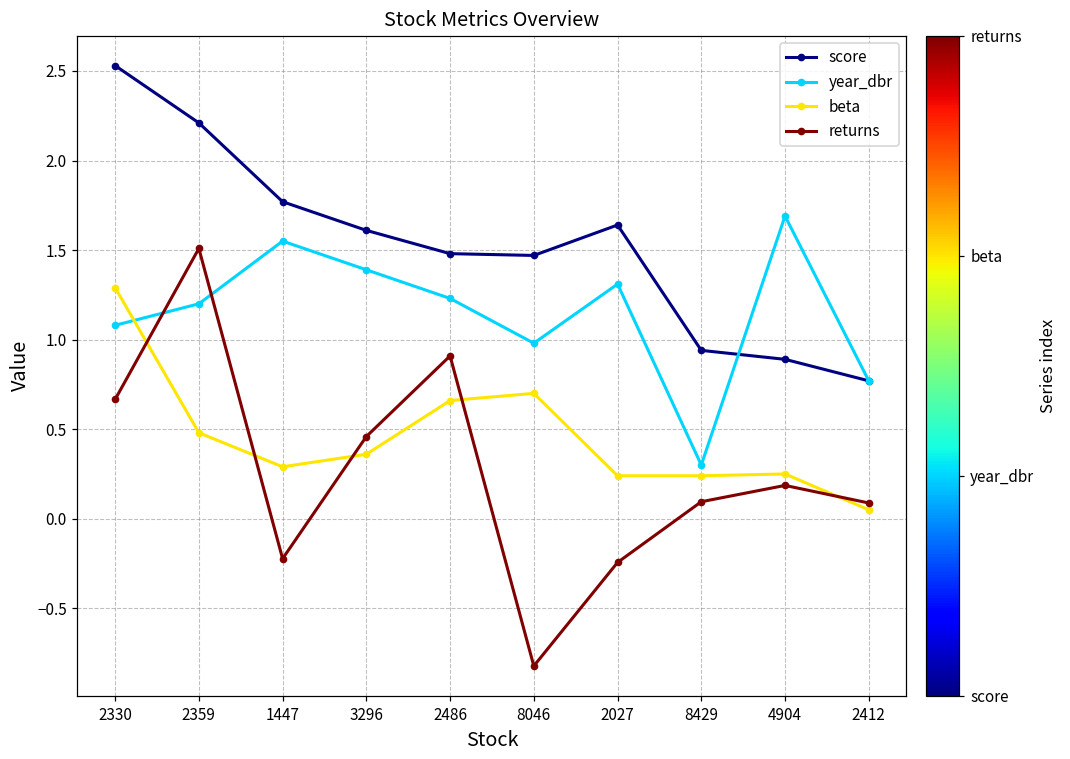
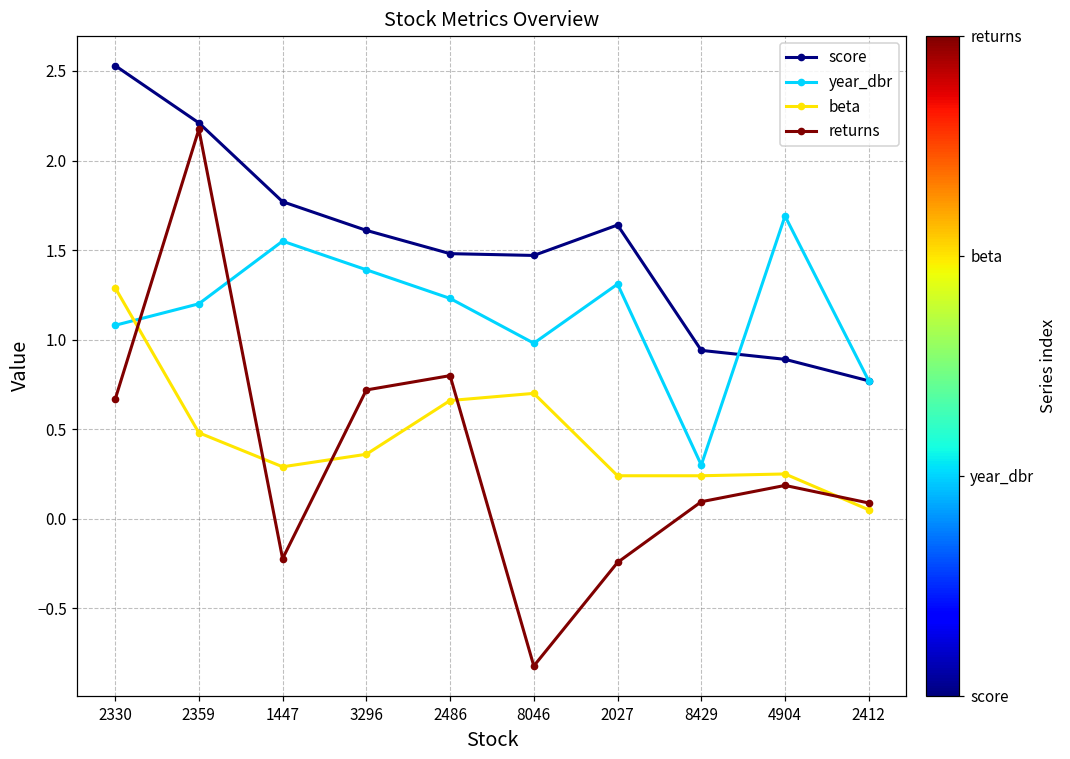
returns, 2359: 1.51 -> 2.17
returns, 3296: 0.46 -> 0.72
returns, 2486: 0.91 -> 0.80
